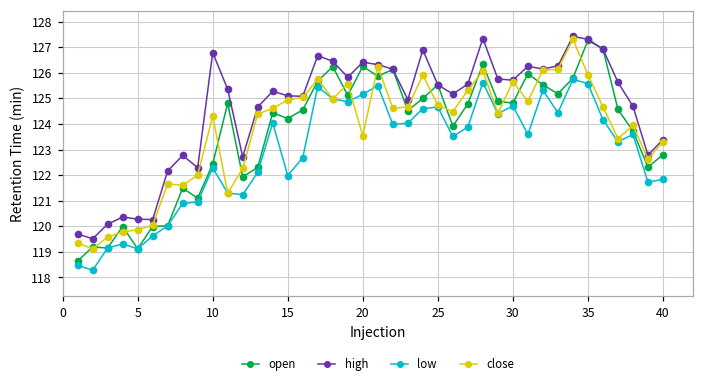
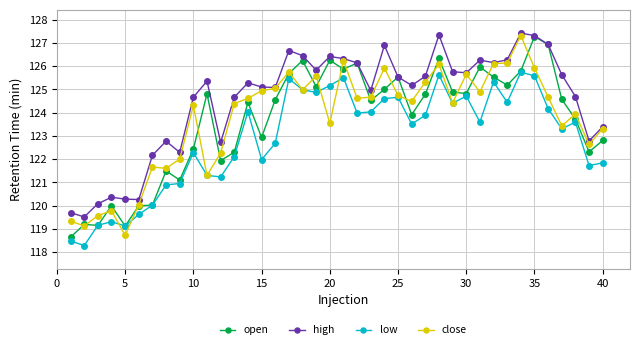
close, 5: 119.9 -> 118.7
high, 10: 126.8 -> 124.7
open, 15: 124.2 -> 122.9
